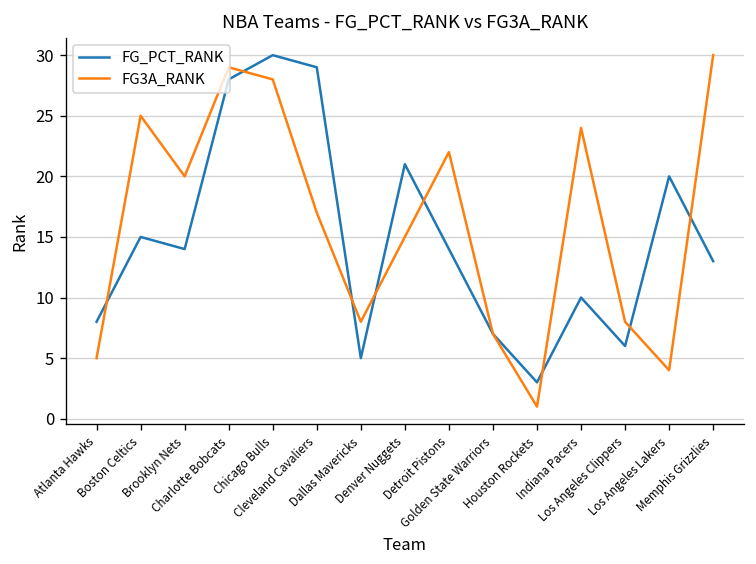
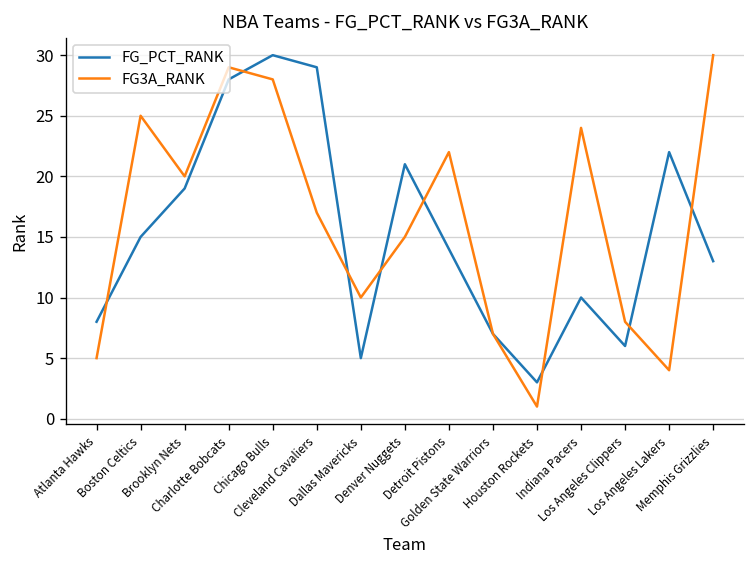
FG_PCT_RANK, Brooklyn Nets: 14 -> 19
FG3A_RANK, Dallas Mavericks: 8 -> 10
FG_PCT_RANK, Los Angeles Lakers: 20 -> 22
